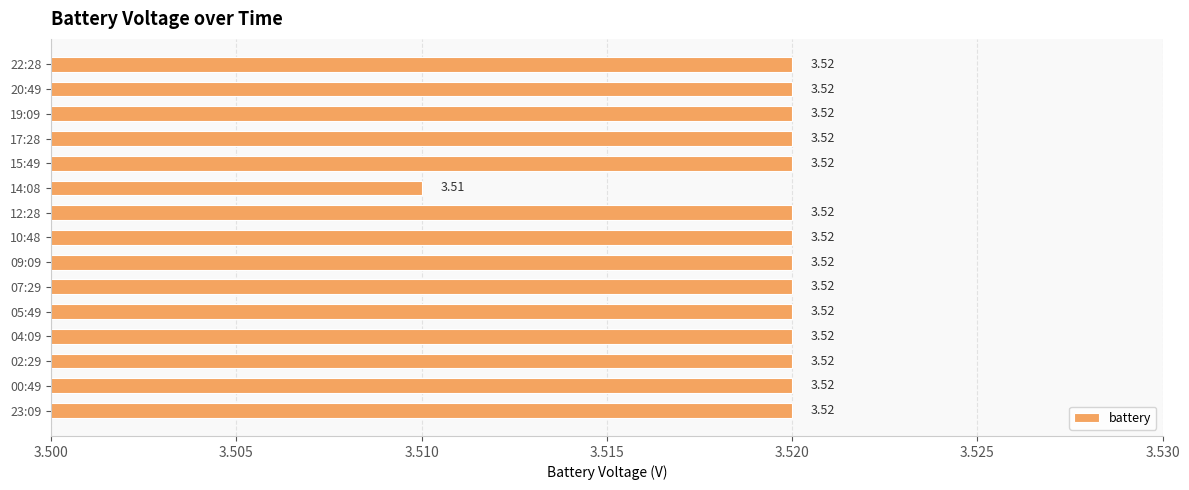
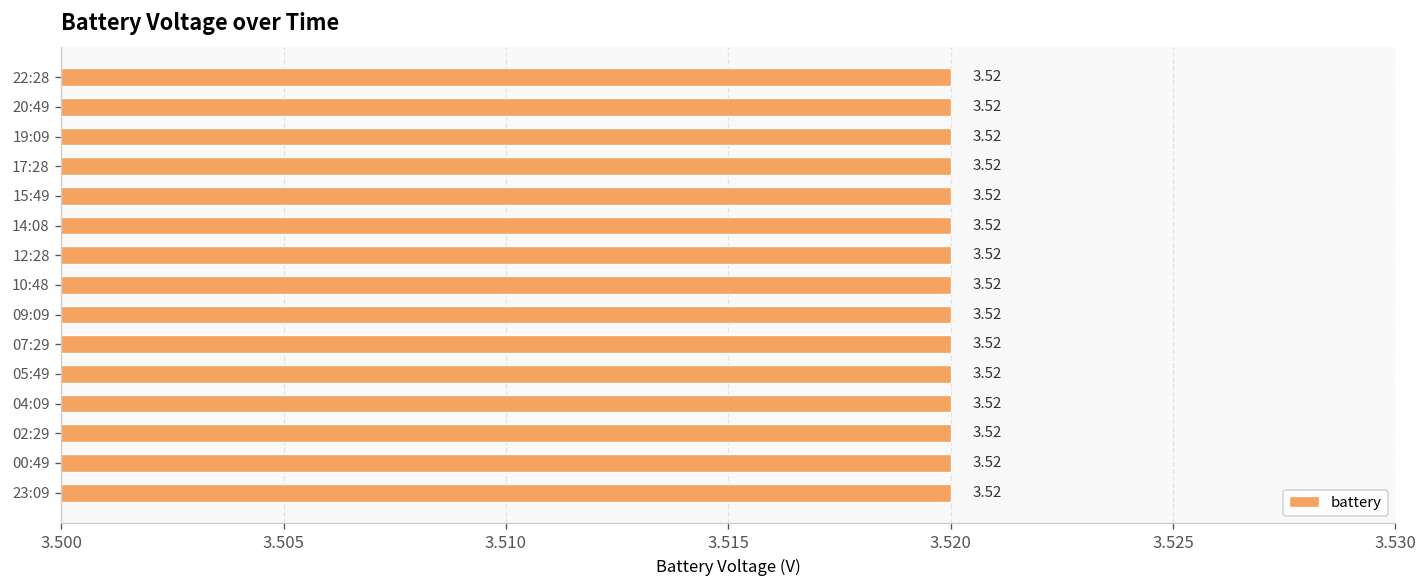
14:08: 3.51 -> 3.52
